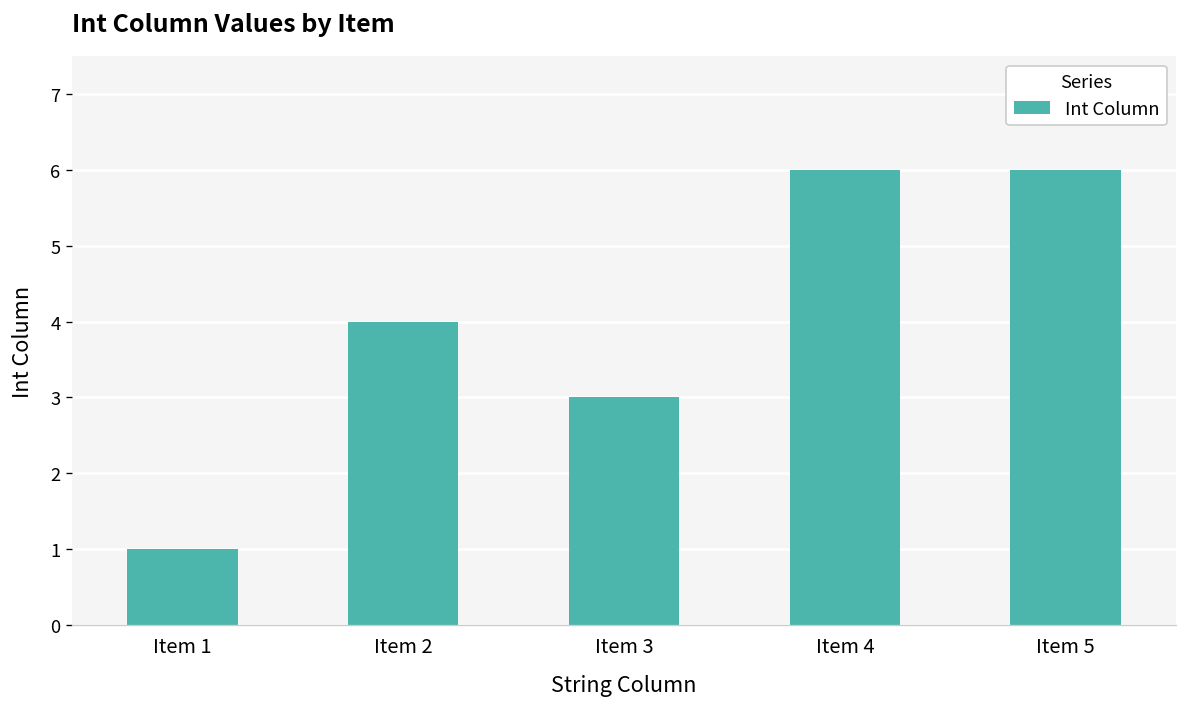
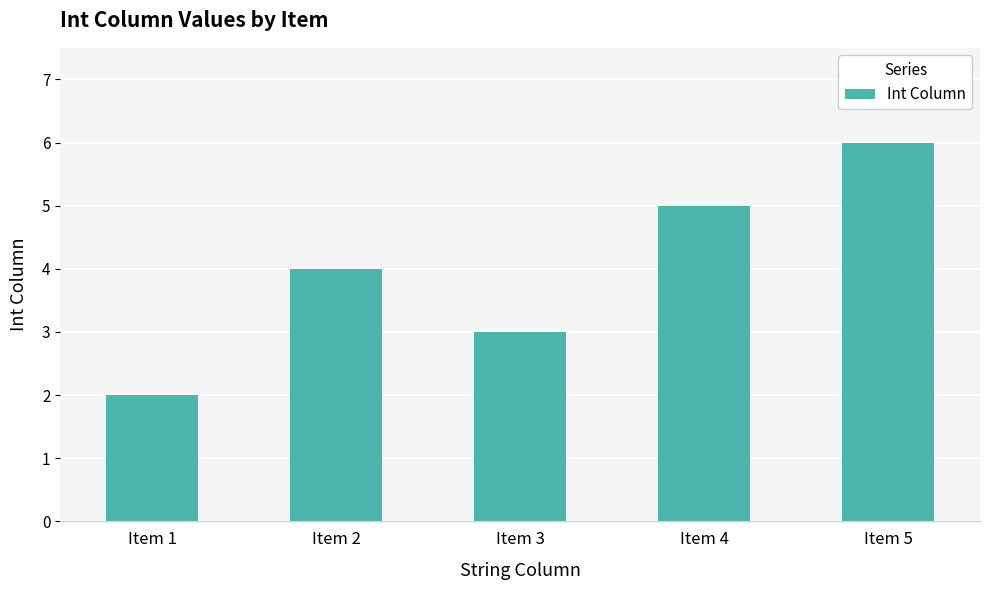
Item 1: 1 -> 2
Item 4: 6 -> 5
